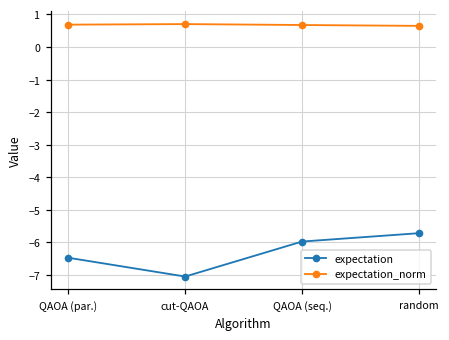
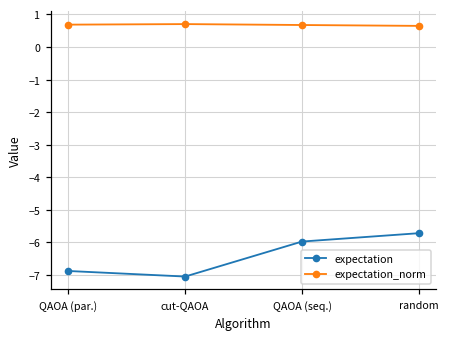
expectation, QAOA (par.): -6.5 -> -6.9
